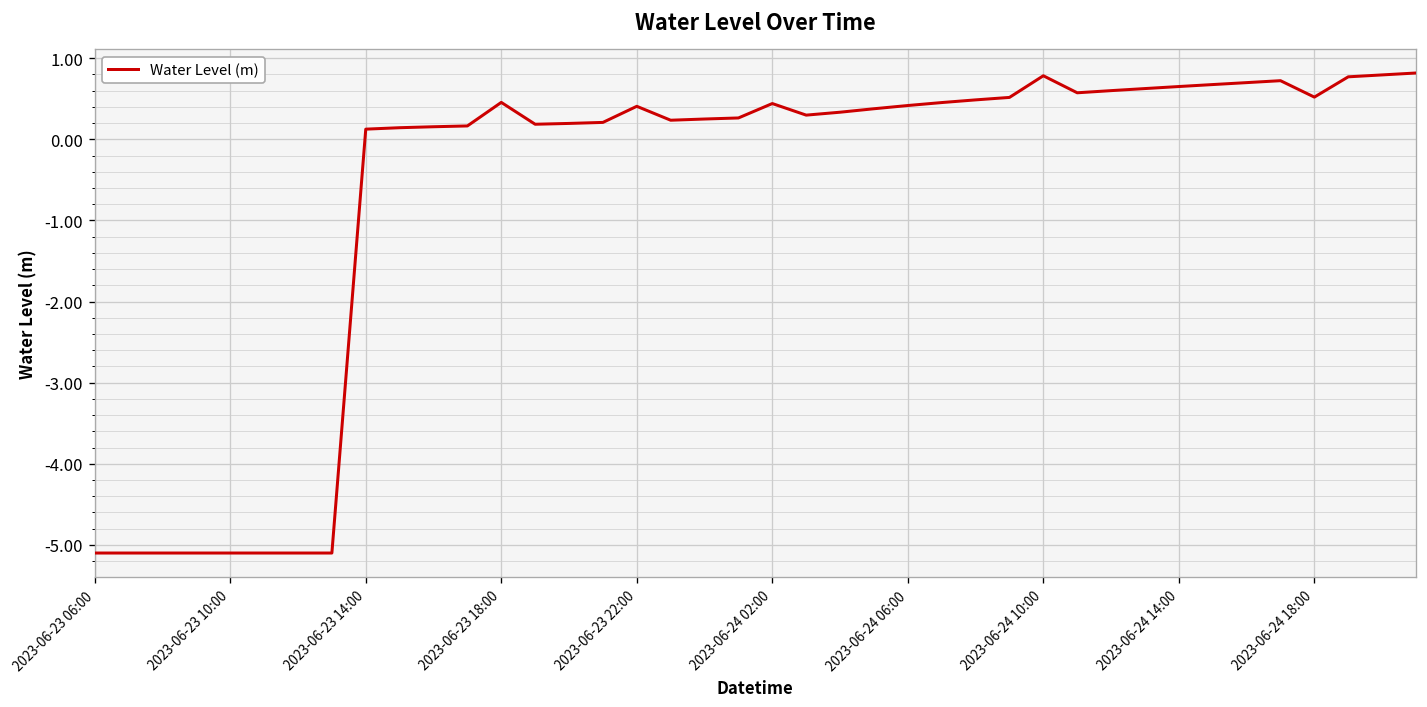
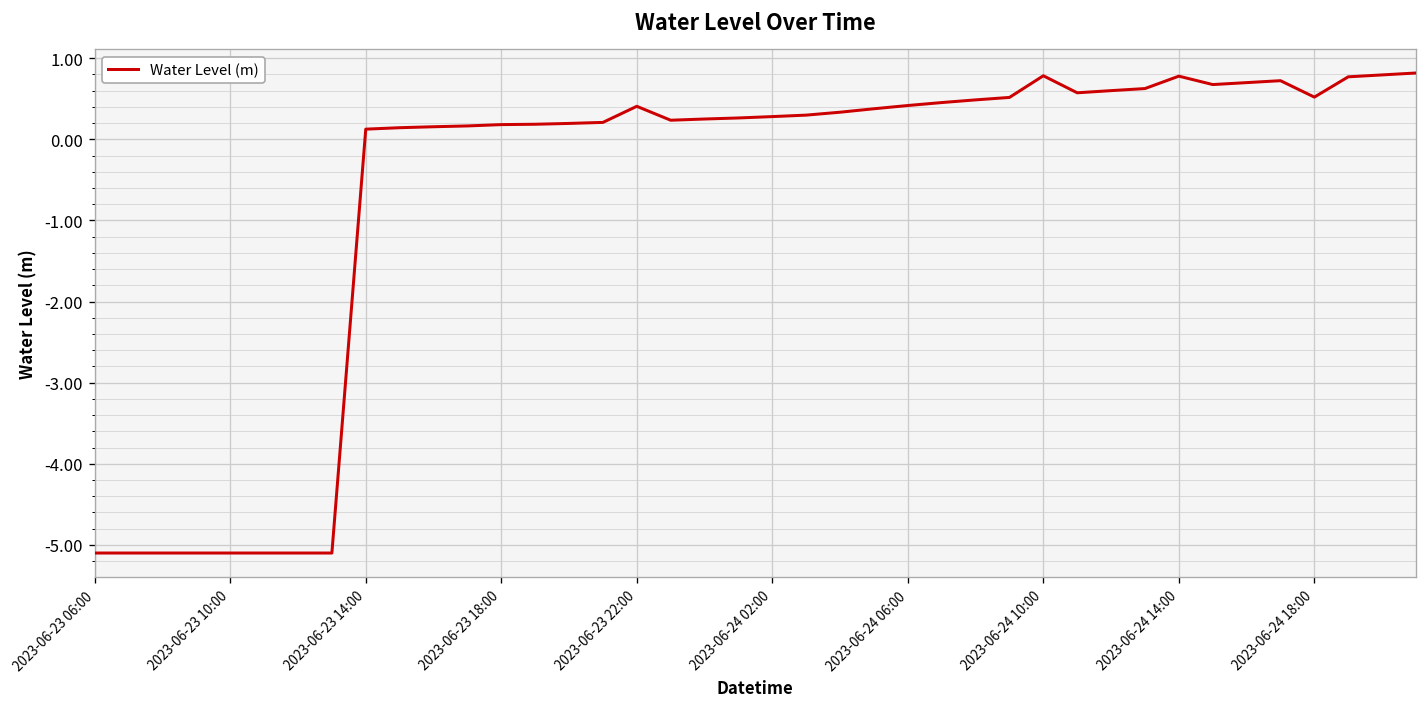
2023-06-23 18:00: 0.5 -> 0.2
2023-06-24 02:00: 0.4 -> 0.3
2023-06-24 14:00: 0.7 -> 0.8
